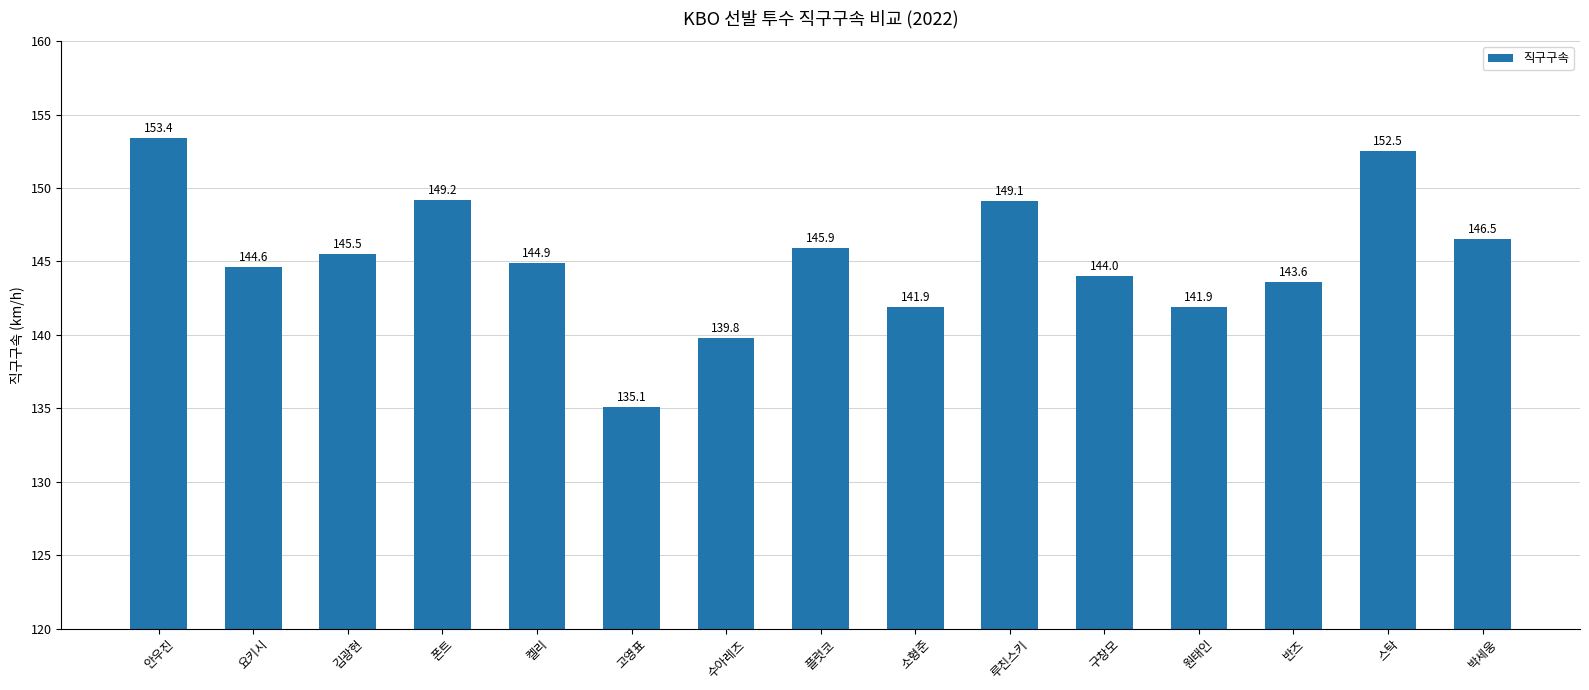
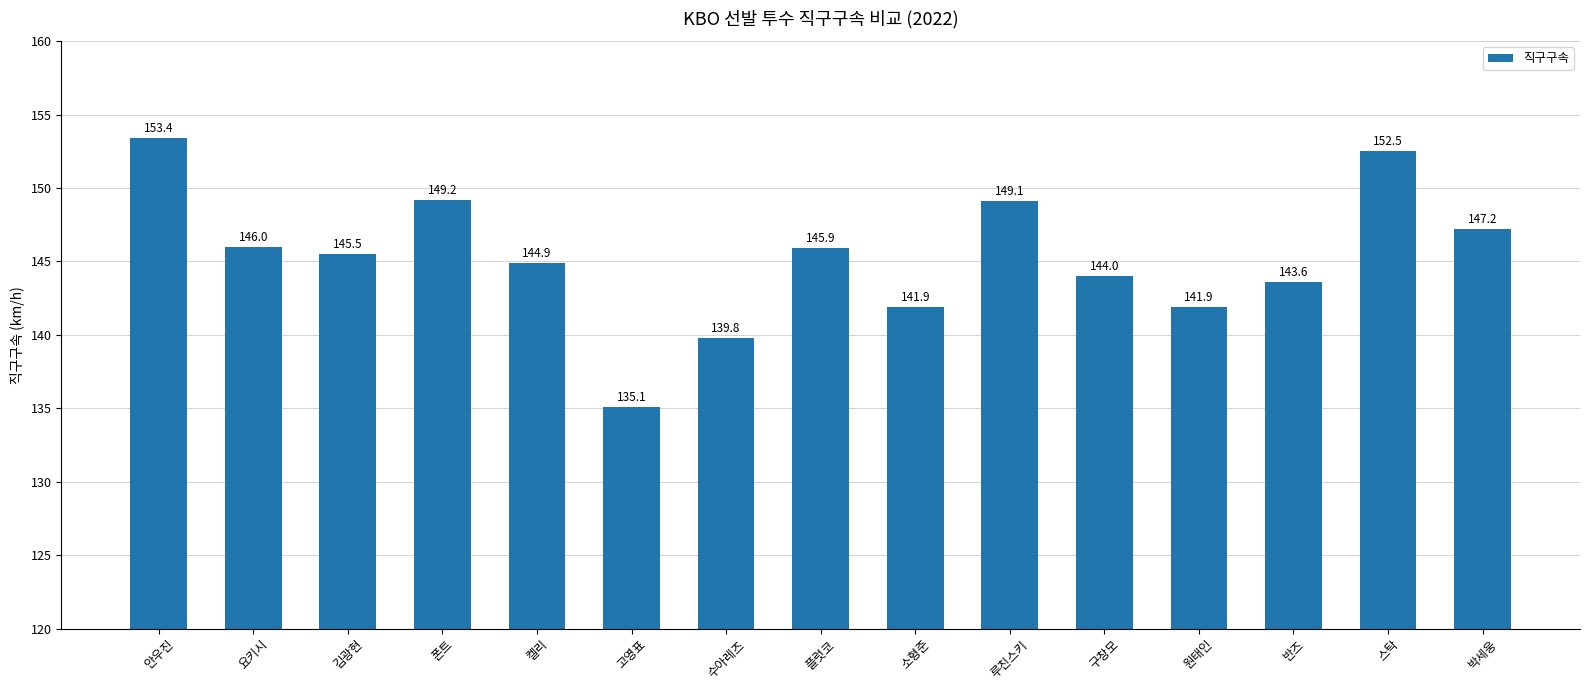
요키시: 144.6 -> 146.0
박세웅: 146.5 -> 147.2
